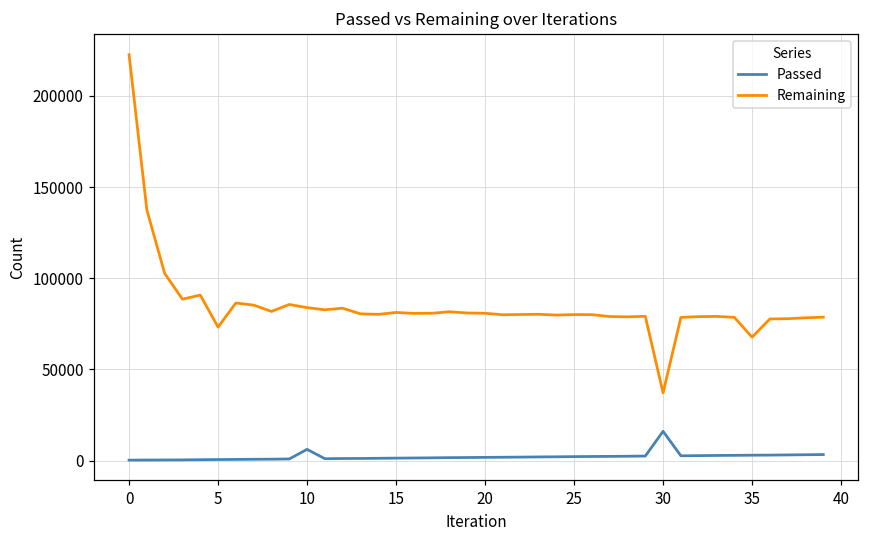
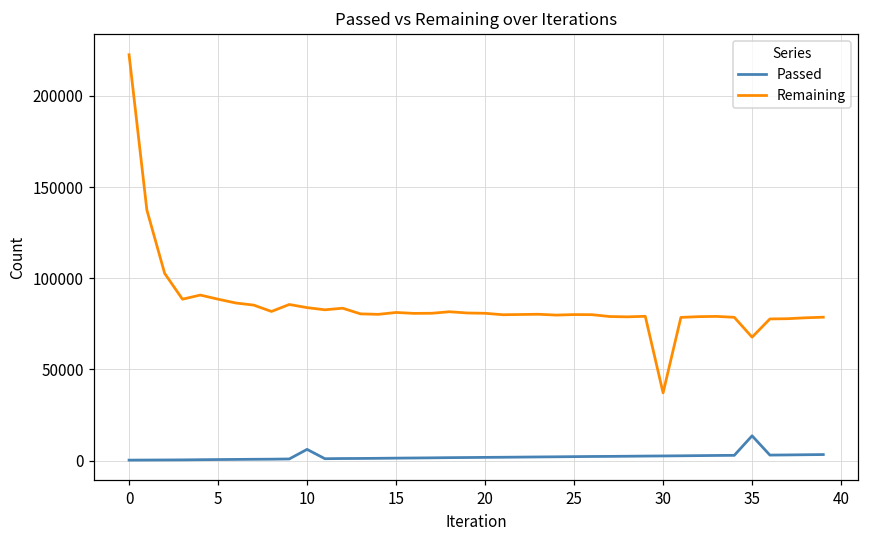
Remaining, 5: 73000 -> 89000
Passed, 30: 16000 -> 3000
Passed, 35: 3000 -> 14000
